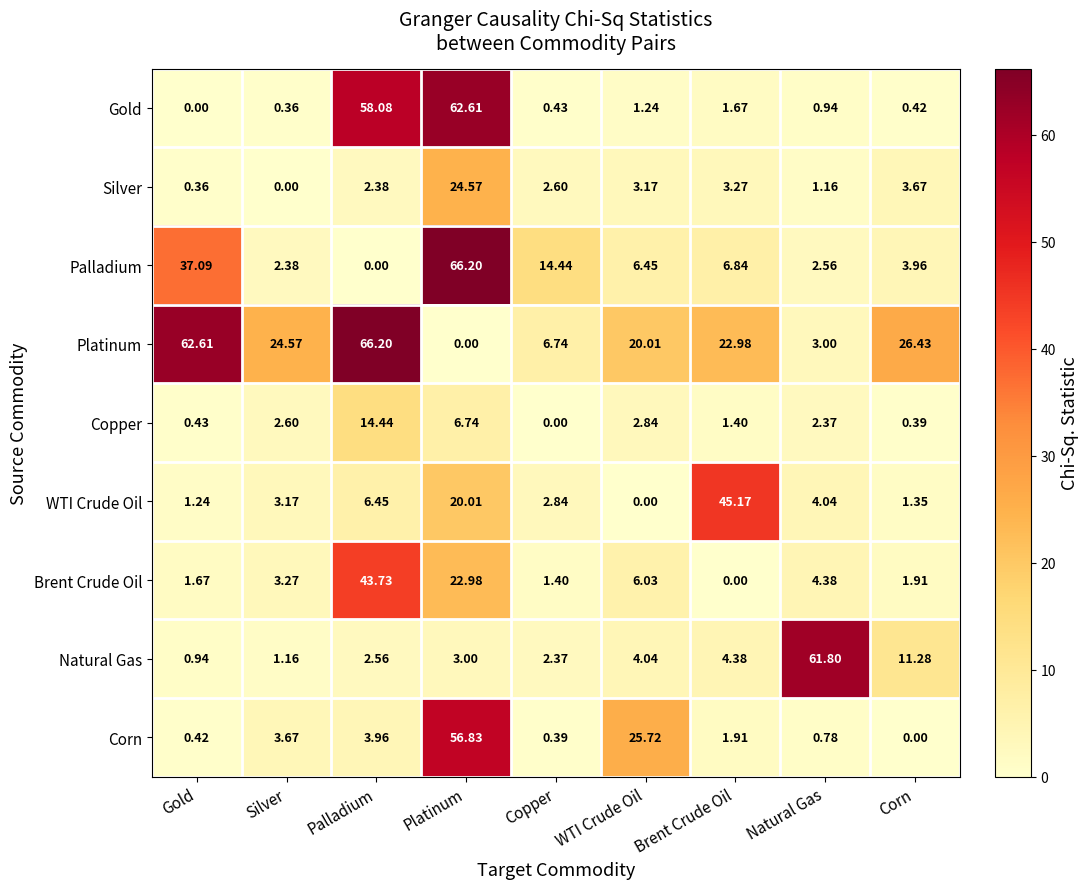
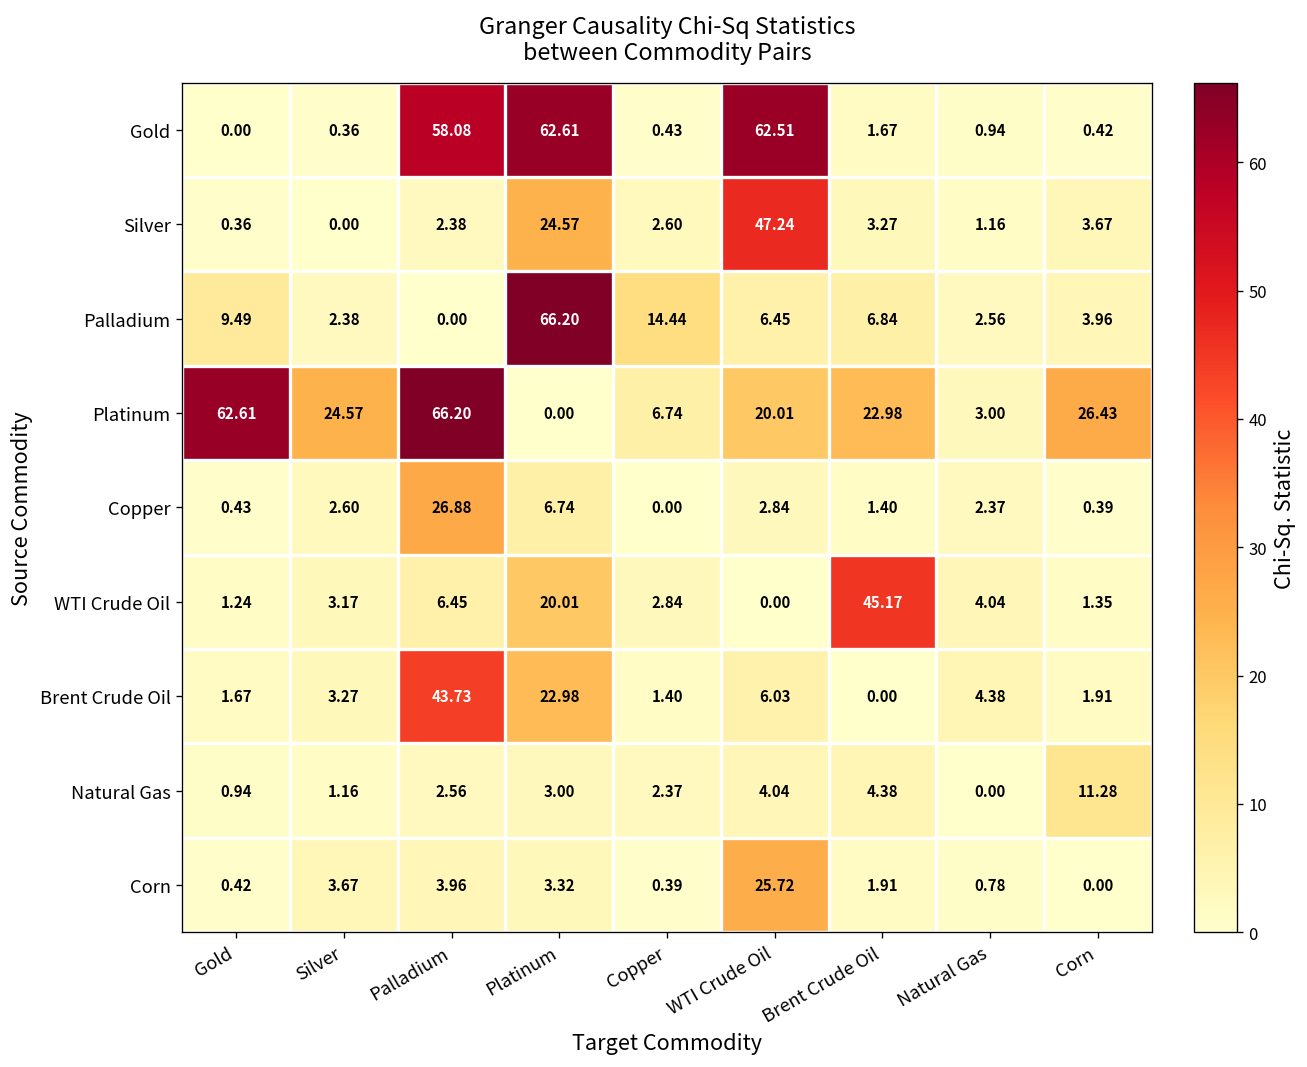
Gold, WTI Crude Oil: 1.24 -> 62.51
Silver, WTI Crude Oil: 3.17 -> 47.24
Palladium, Gold: 37.09 -> 9.49
Copper, Palladium: 14.44 -> 26.88
Natural Gas, Natural Gas: 61.80 -> 0.00
Corn, Platinum: 56.83 -> 3.32
